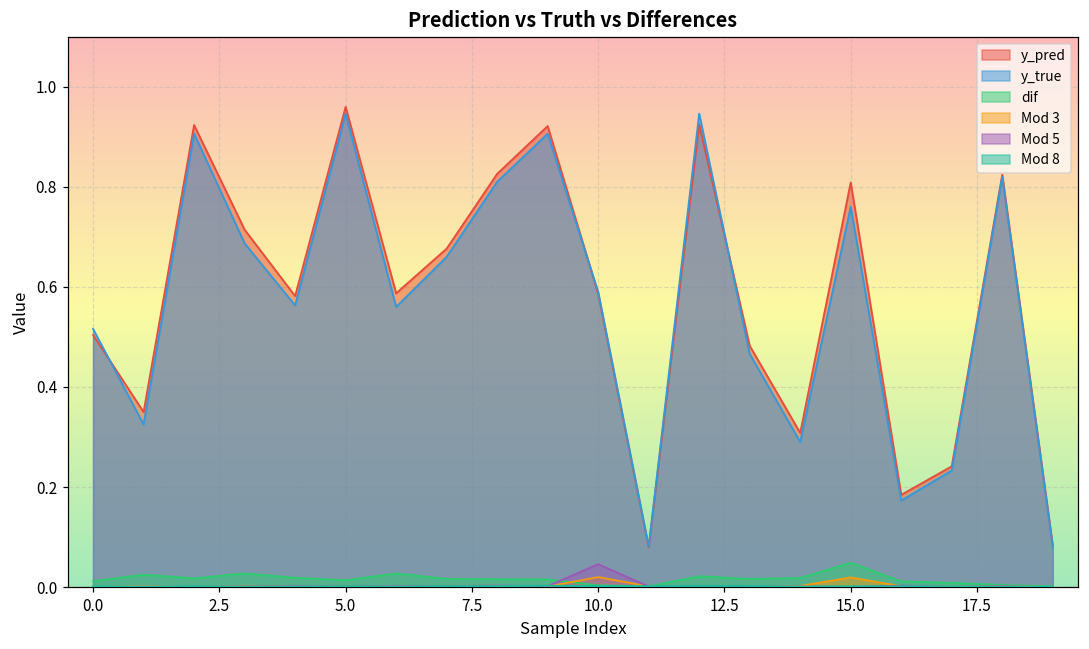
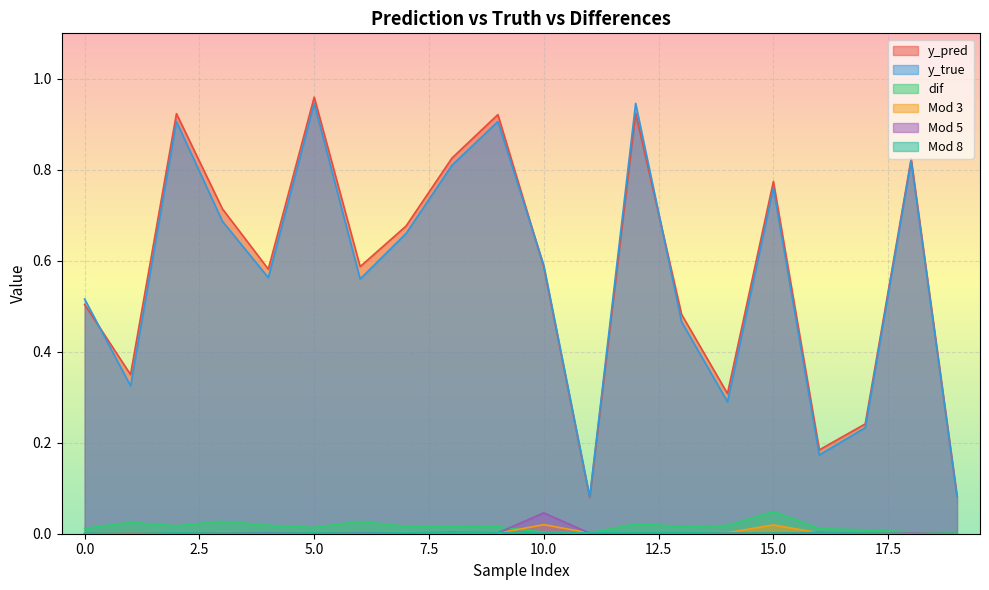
y_pred, 15.0: 0.81 -> 0.77
